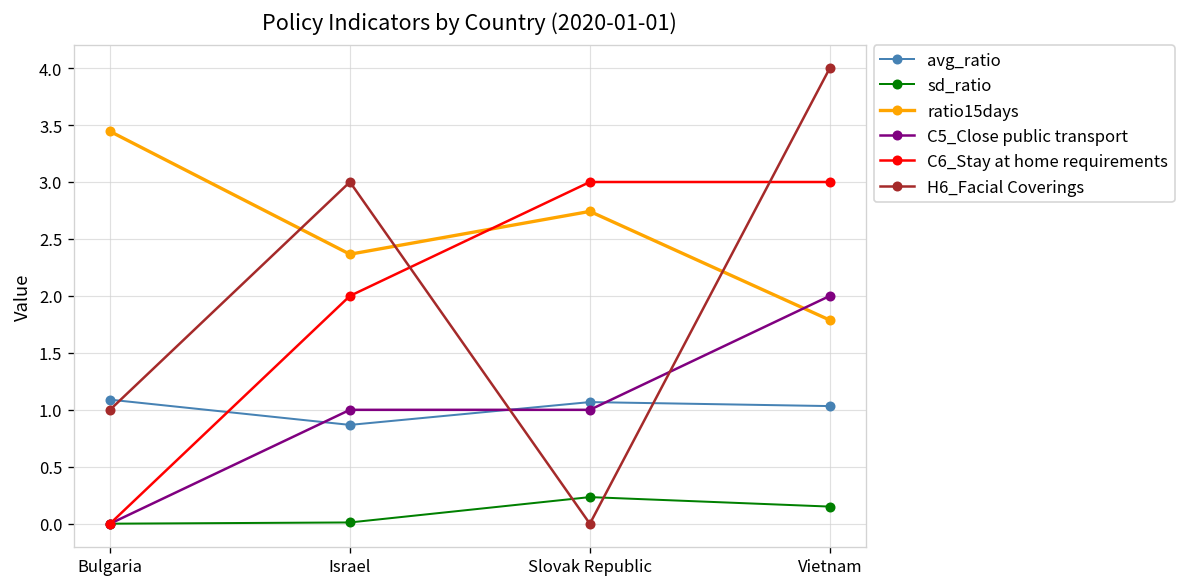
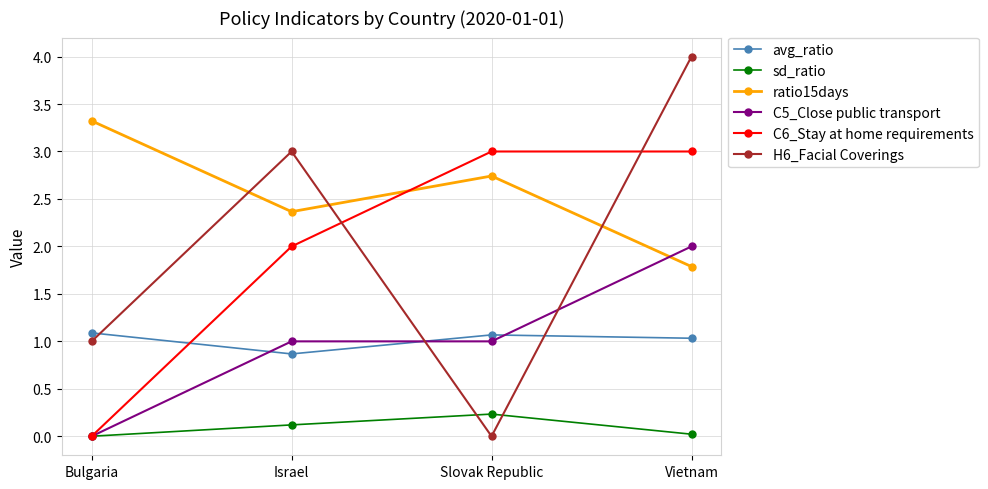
ratio15days, Bulgaria: 3.4 -> 3.3
sd_ratio, Israel: 0.0 -> 0.1
sd_ratio, Vietnam: 0.2 -> 0.0
